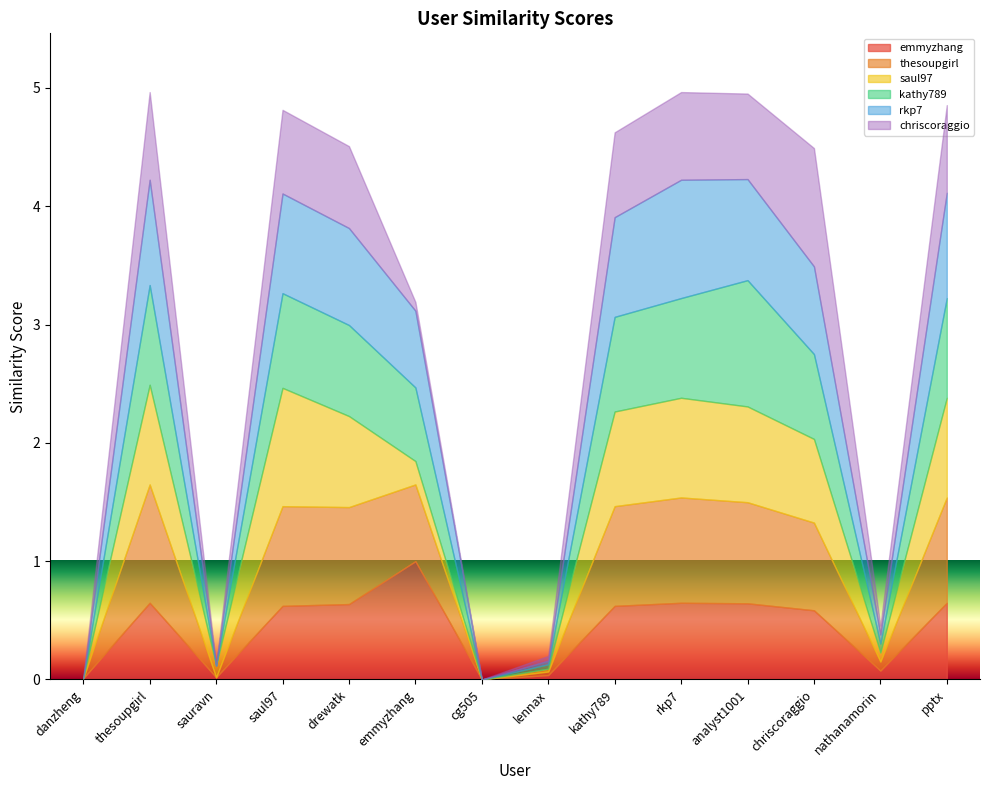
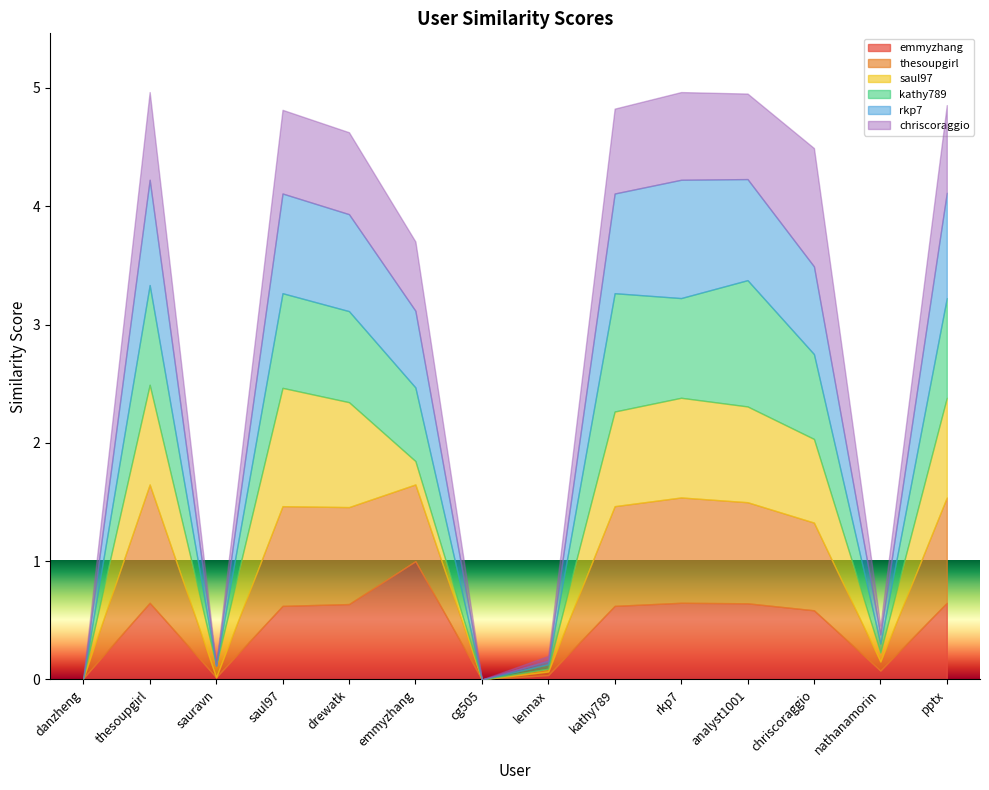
saul97, drewatk: 0.77 -> 0.89
chriscoraggio, emmyzhang: 0.07 -> 0.58
kathy789, kathy789: 0.8 -> 1.0
